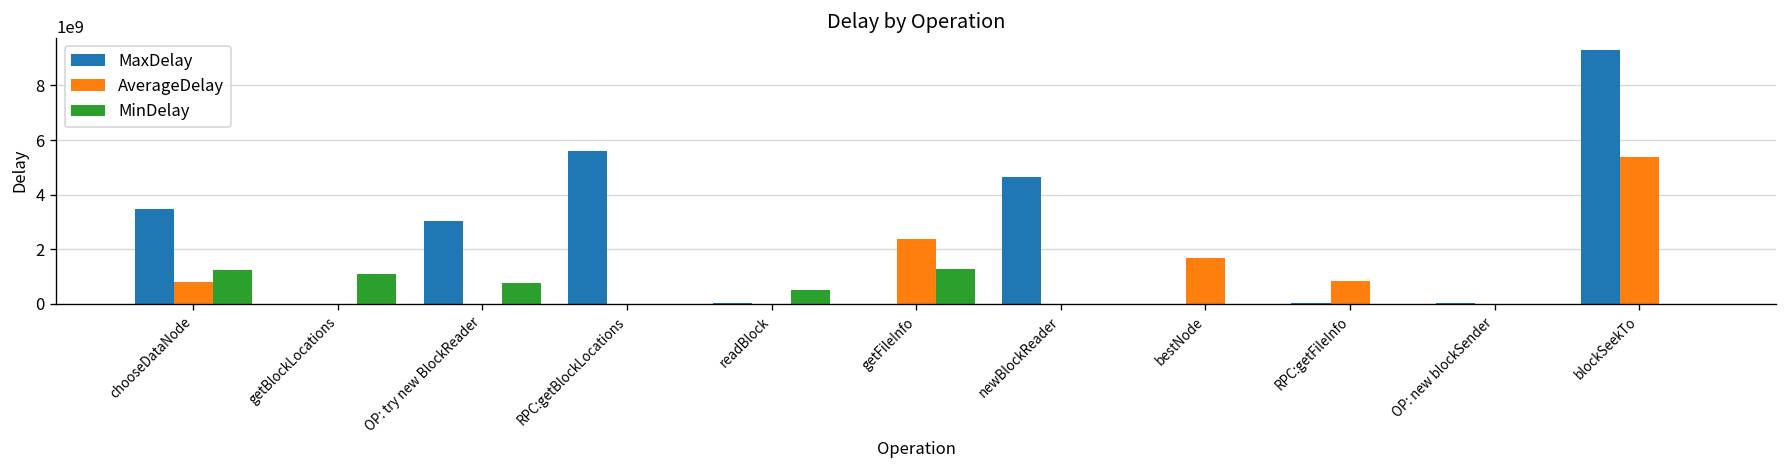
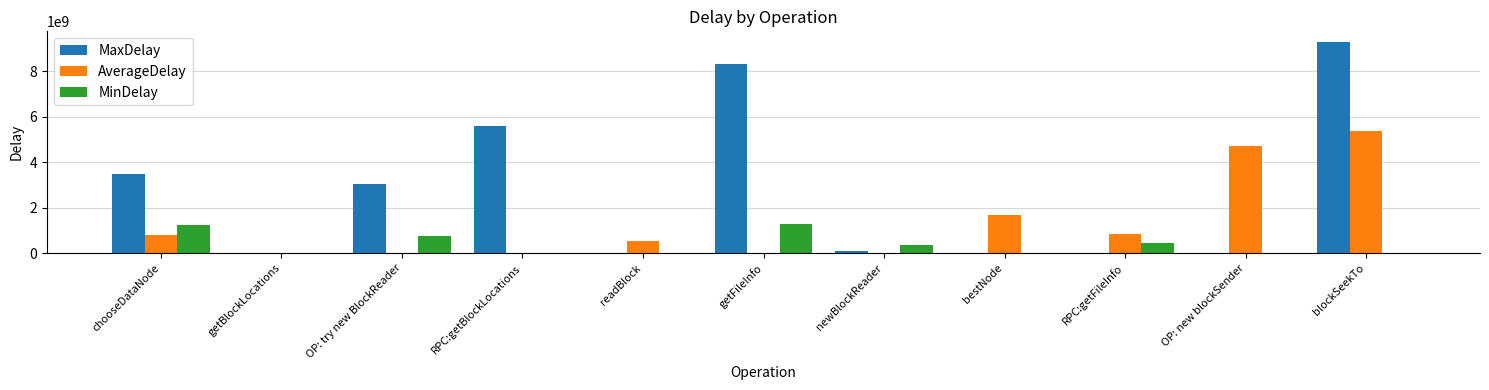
MinDelay, getBlockLocations: 1100000000 -> 0
AverageDelay, readBlock: 0 -> 500000000
MinDelay, readBlock: 500000000 -> 0
MaxDelay, getFileInfo: 0 -> 8300000000
AverageDelay, getFileInfo: 2400000000 -> 0
MaxDelay, newBlockReader: 4700000000 -> 100000000
MinDelay, newBlockReader: 0 -> 400000000
MinDelay, RPC:getFileInfo: 0 -> 500000000
AverageDelay, OP: new blockSender: 0 -> 4700000000
